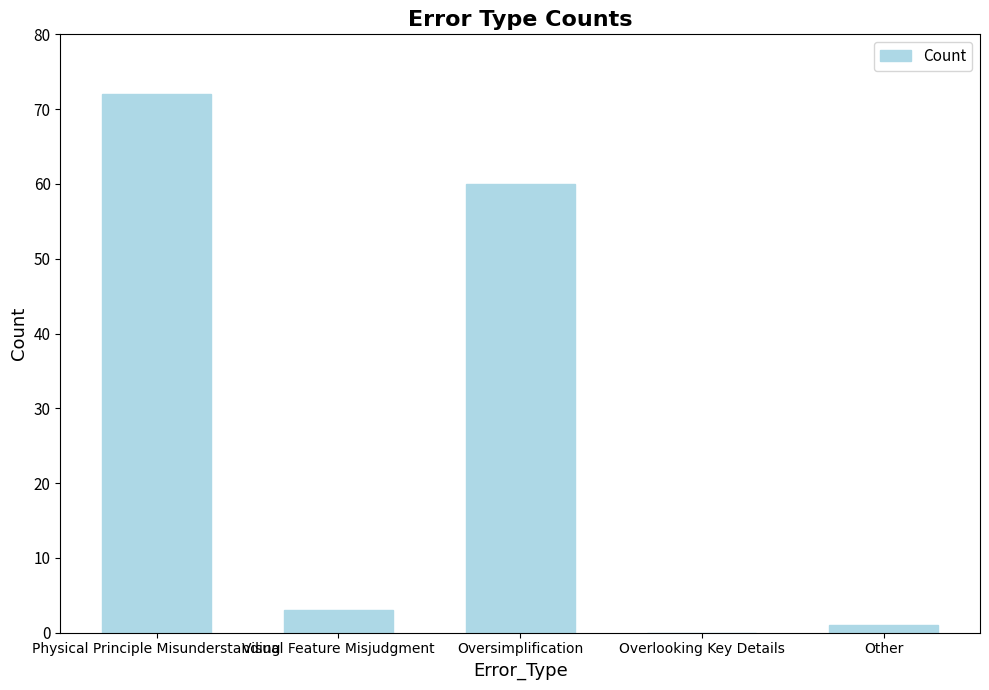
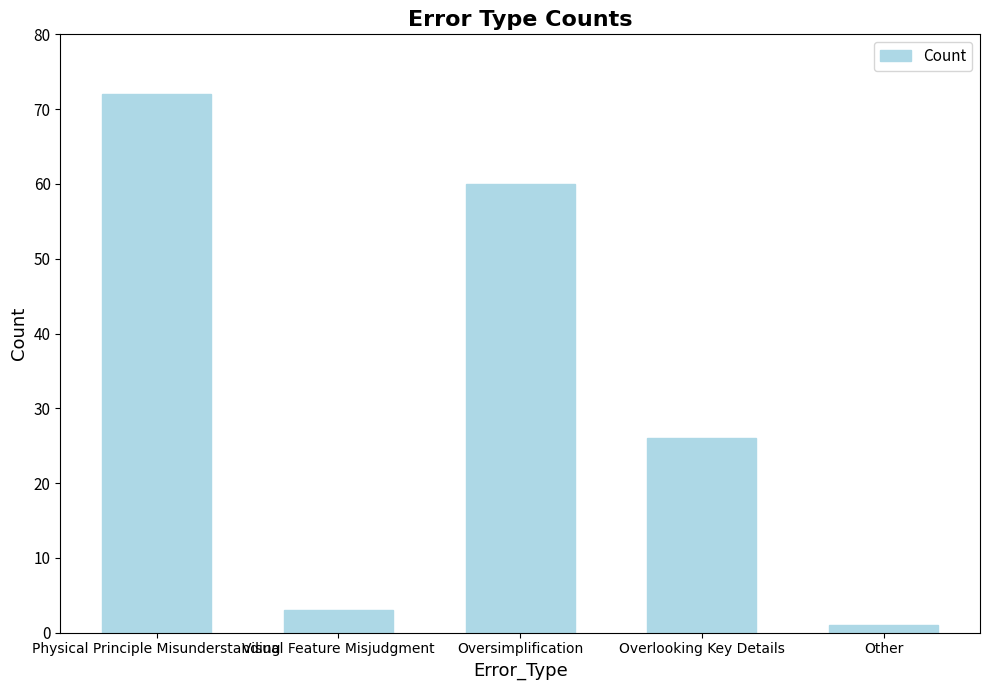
Overlooking Key Details: 0 -> 26
